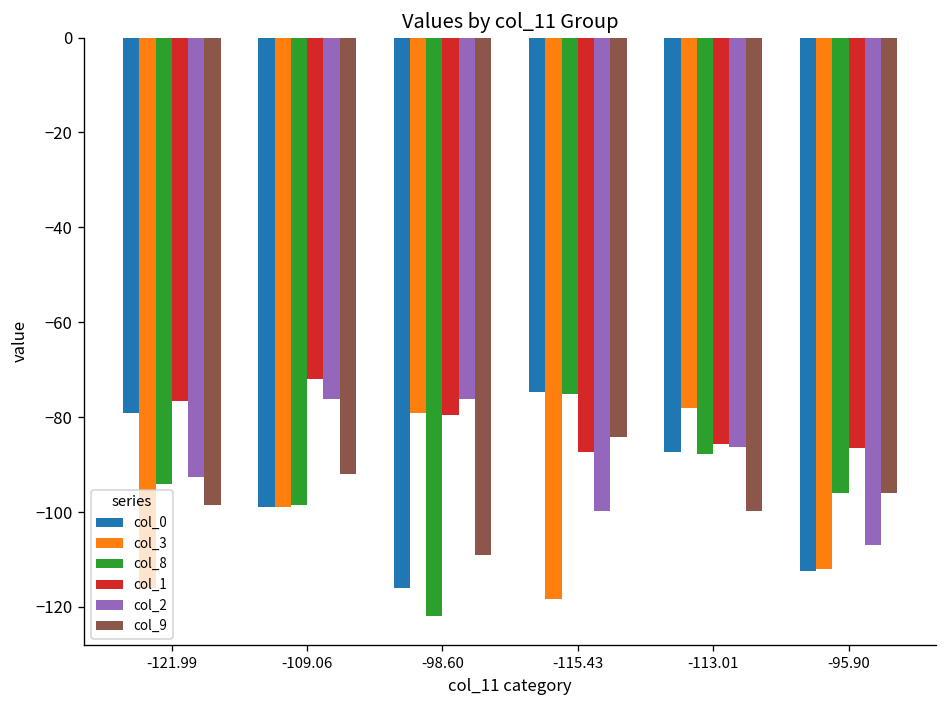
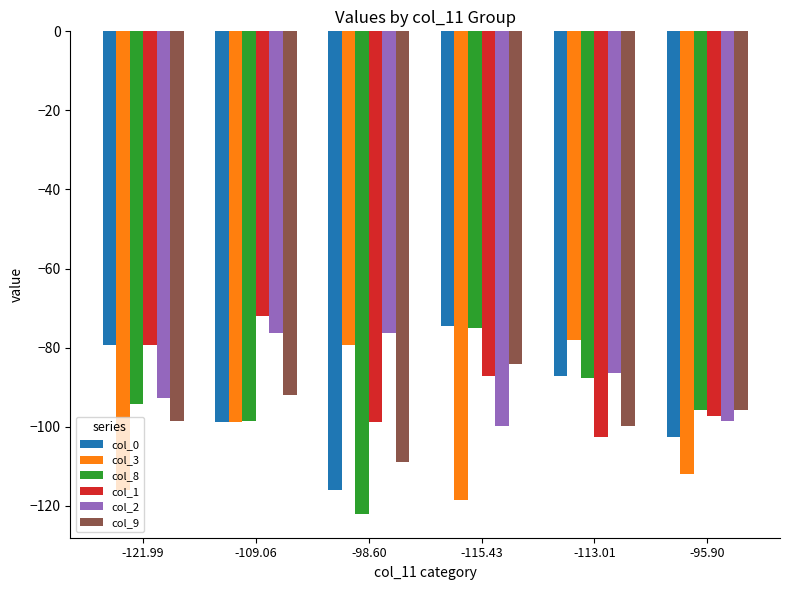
col_1, -121.99: -77 -> -79
col_1, -98.60: -80 -> -99
col_1, -113.01: -86 -> -103
col_0, -95.90: -112 -> -103
col_1, -95.90: -87 -> -97
col_2, -95.90: -107 -> -99
